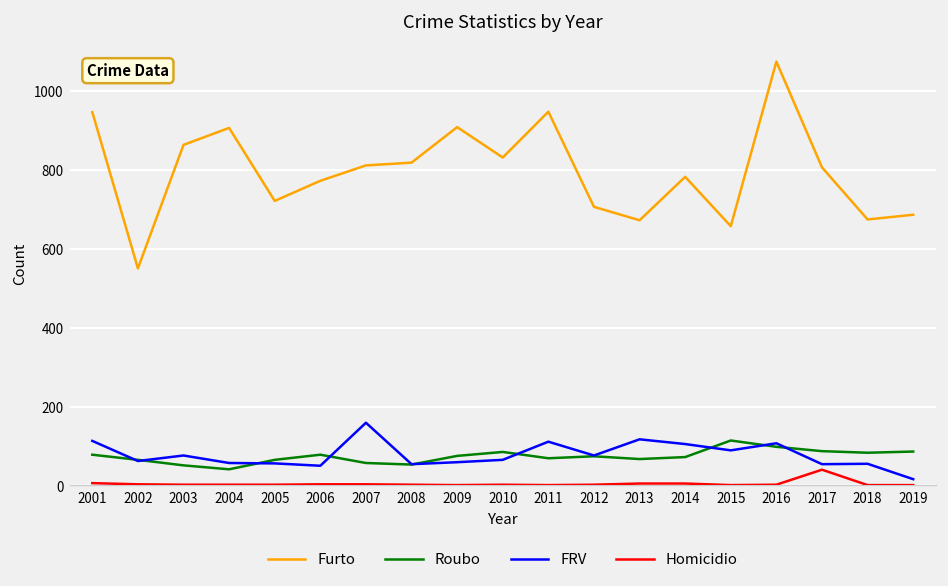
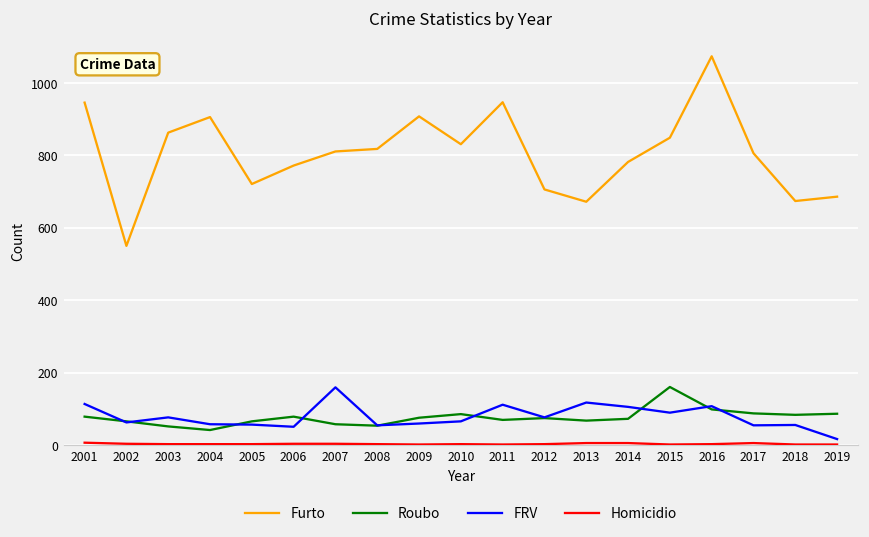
Furto, 2015: 660 -> 850
Roubo, 2015: 110 -> 160
Homicidio, 2017: 40 -> 10
